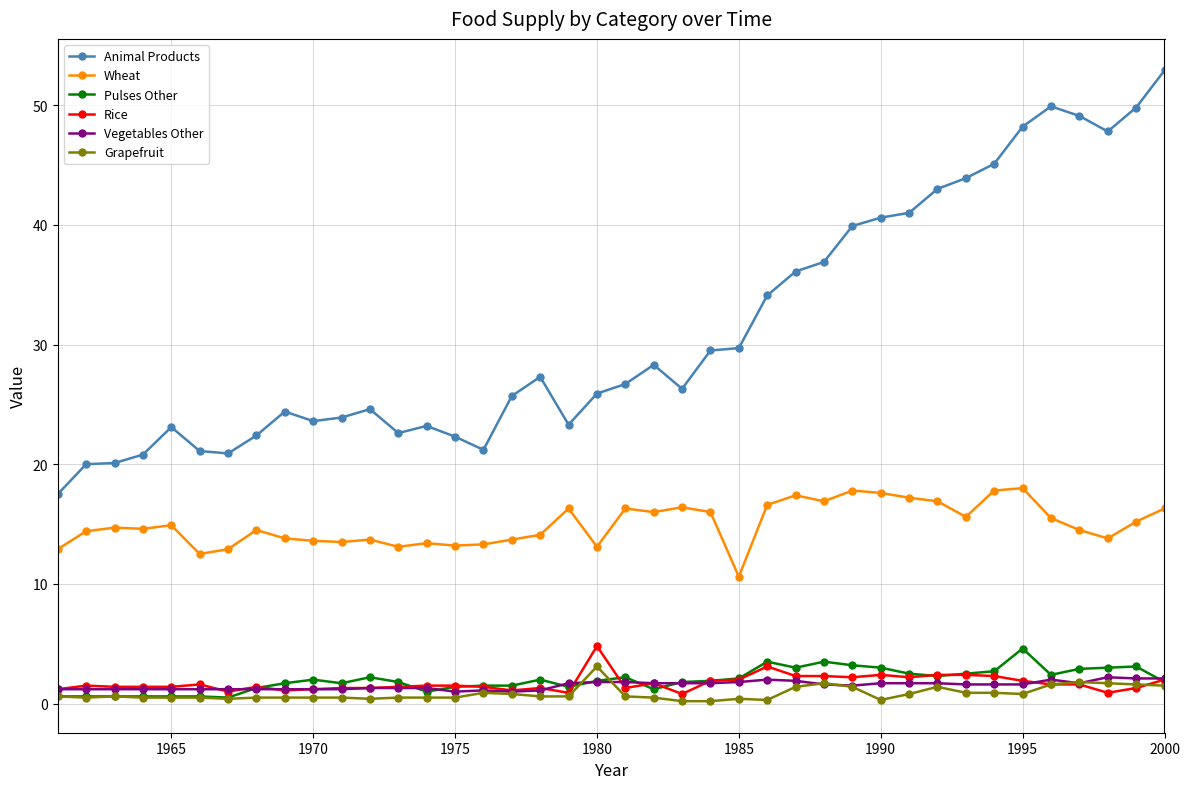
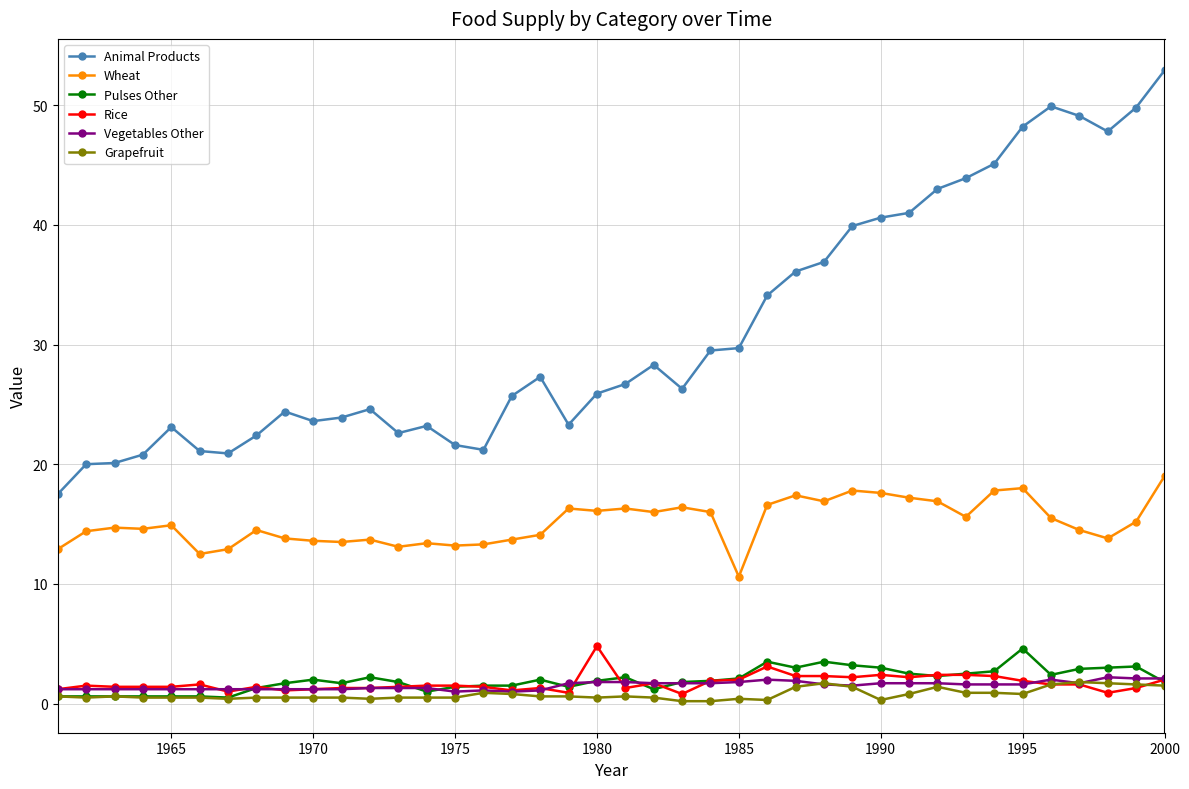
Animal Products, 1975: 22.3 -> 21.6
Wheat, 1980: 13.1 -> 16.1
Grapefruit, 1980: 3.1 -> 0.5
Wheat, 2000: 16.3 -> 19.0
